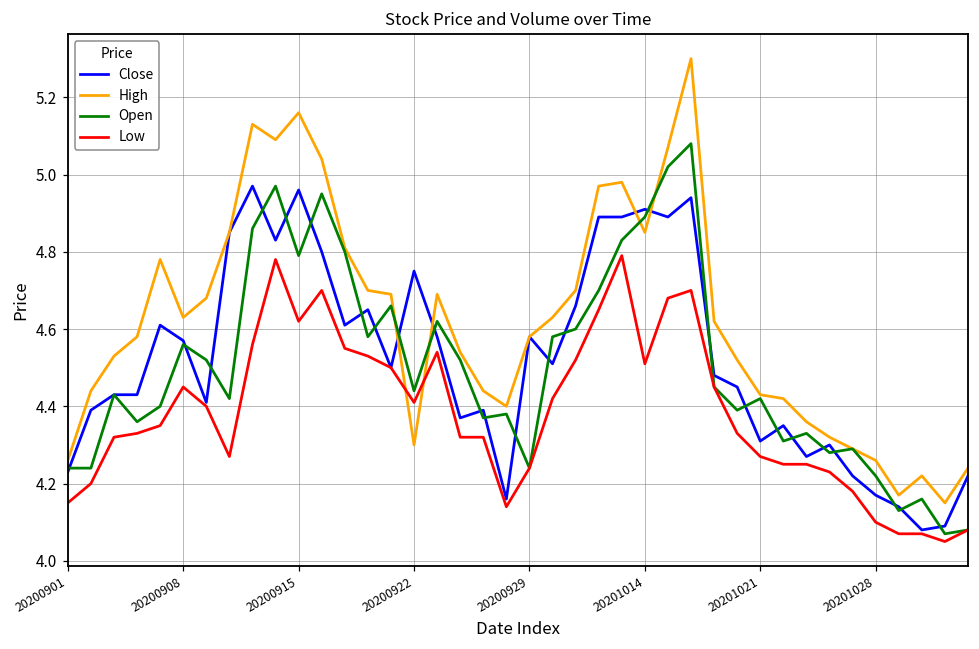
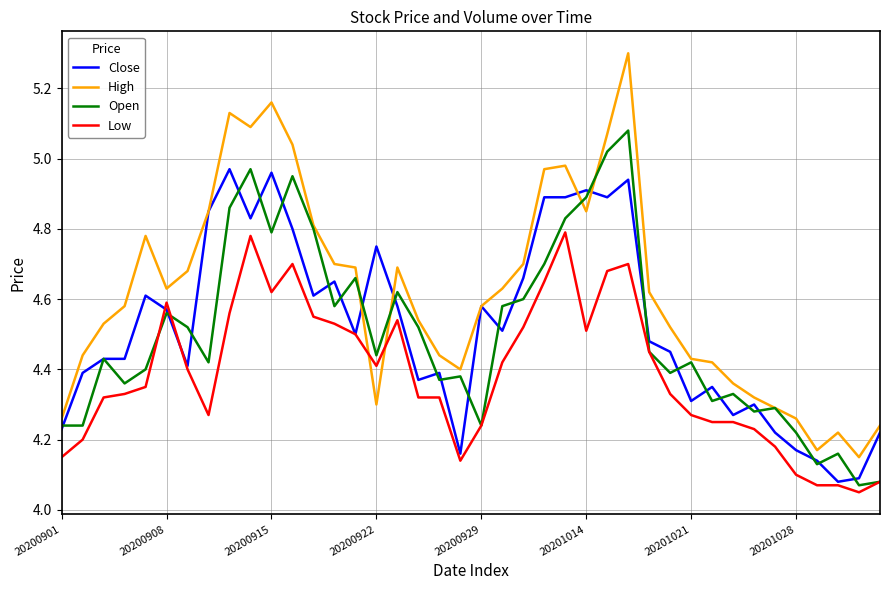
Low, 20200908: 4.45 -> 4.59
